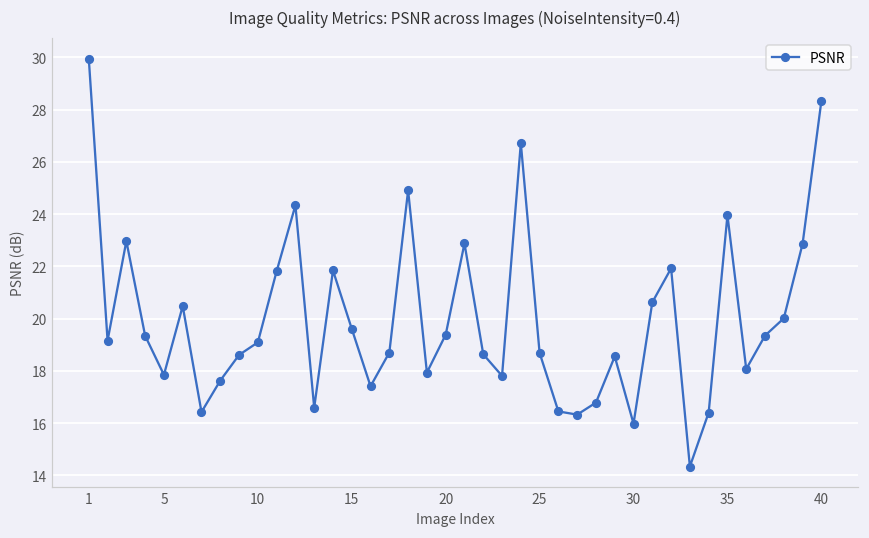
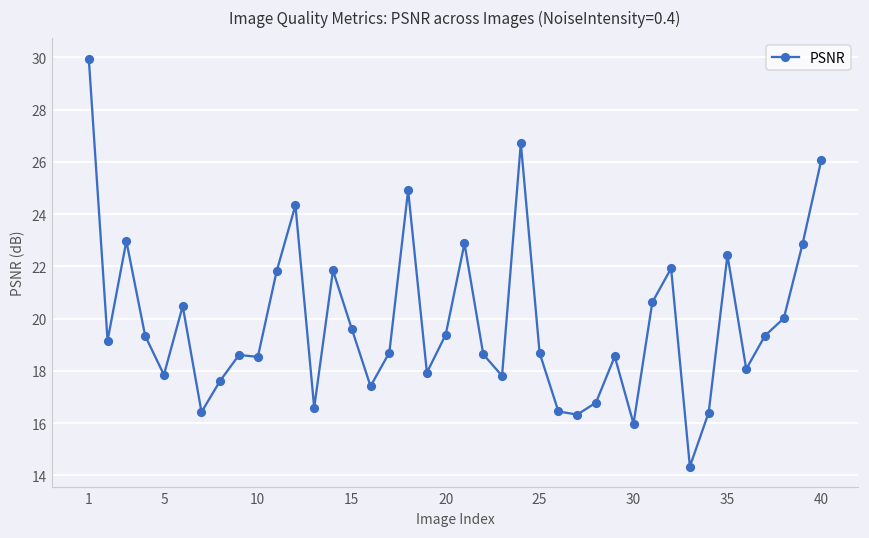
10: 19.1 -> 18.5
35: 24.0 -> 22.4
40: 28.3 -> 26.1
